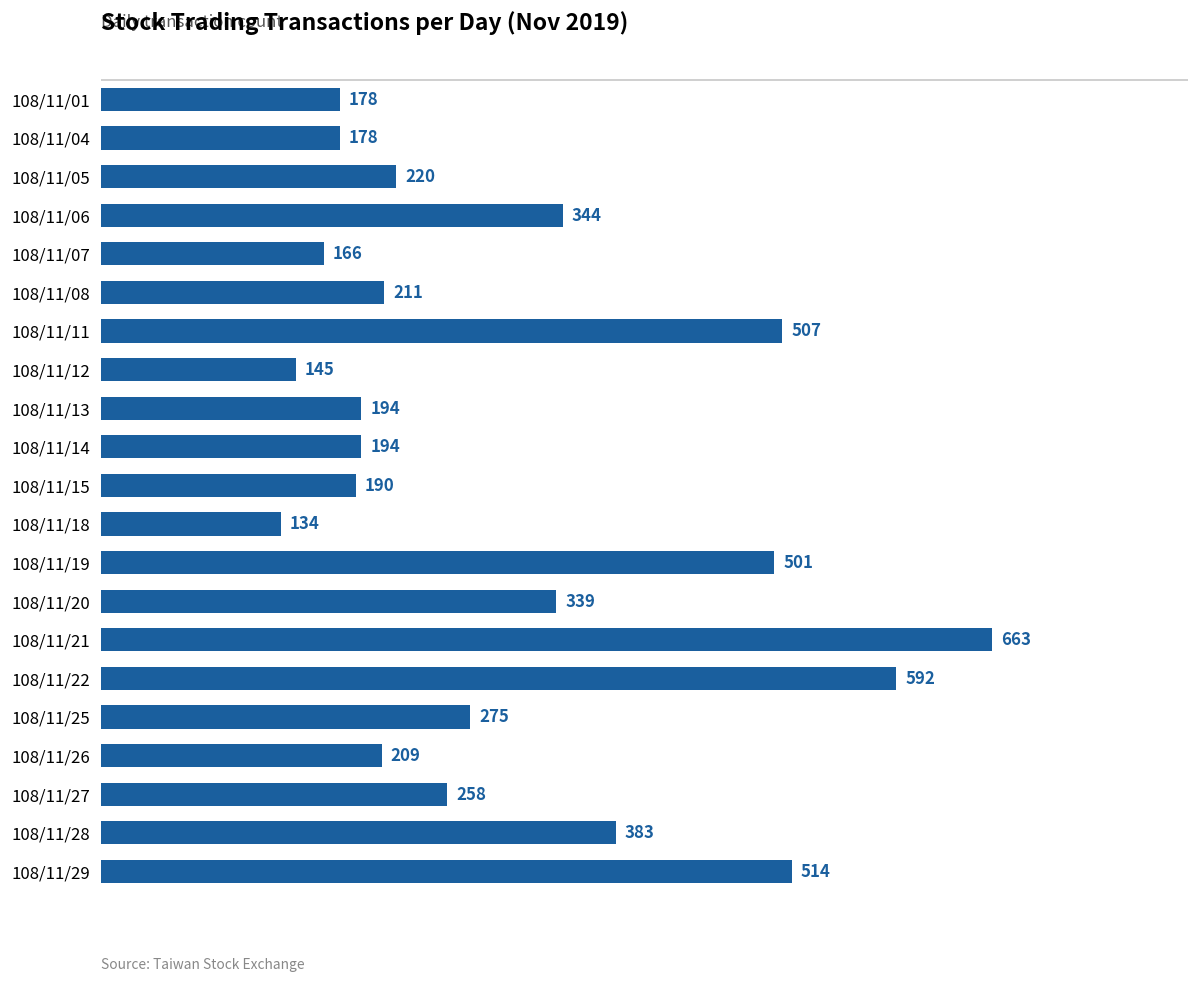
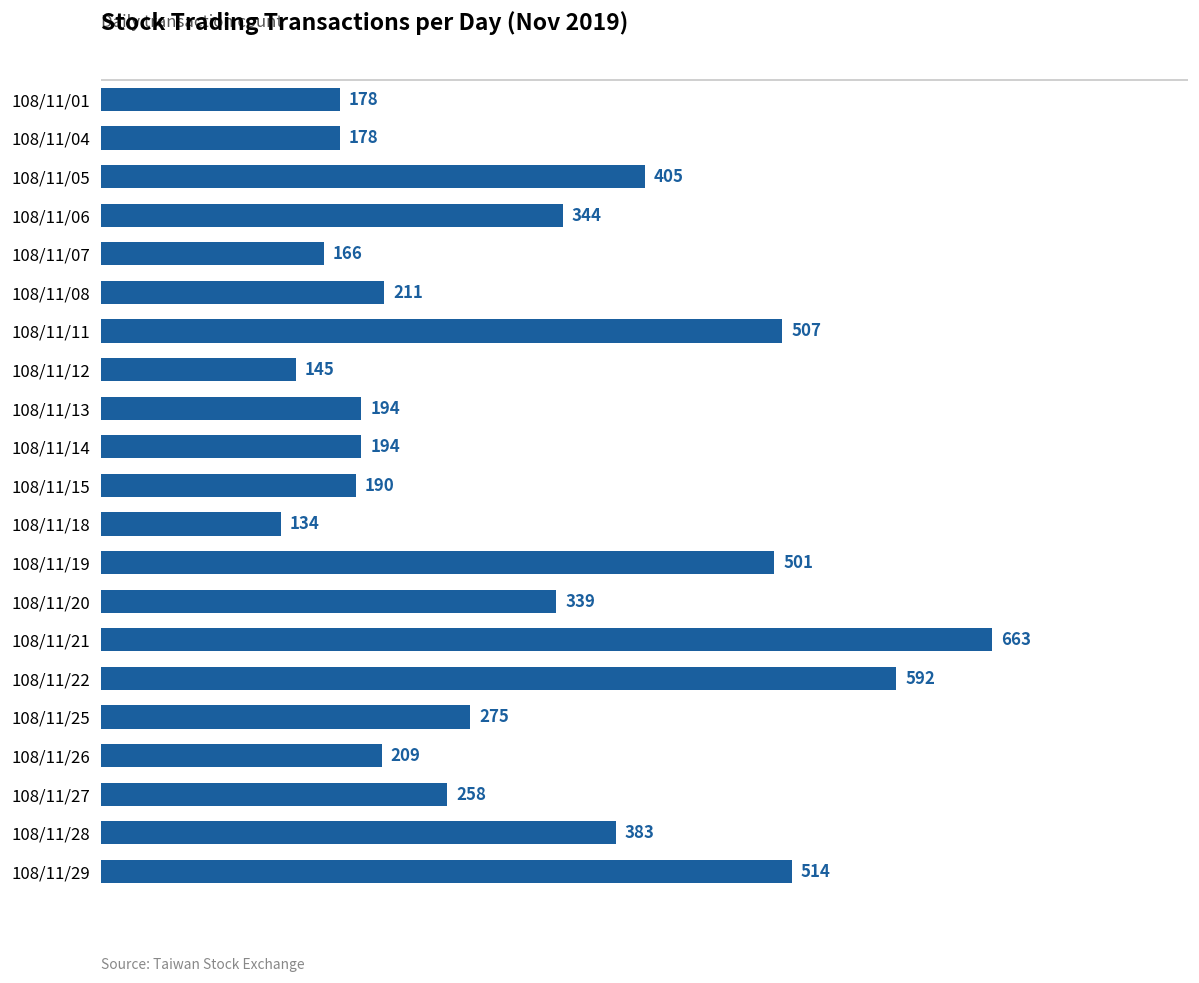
108/11/05: 220 -> 405
